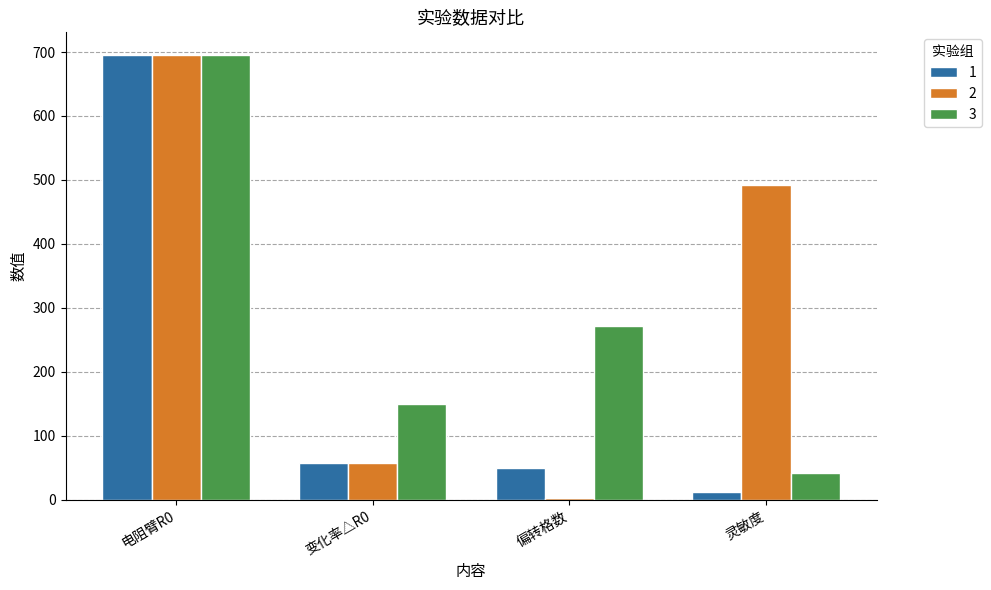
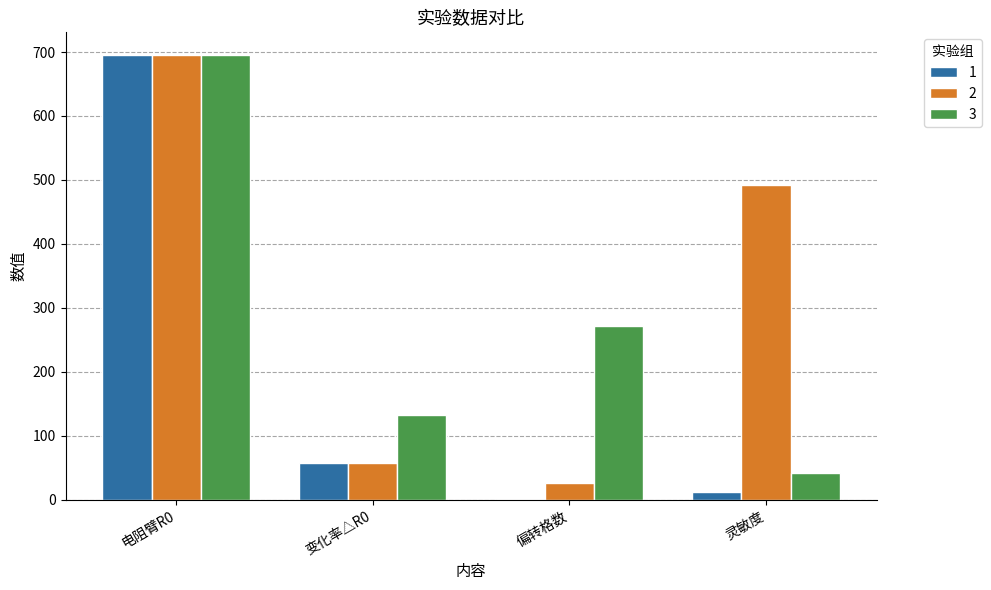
3, 变化率△R0: 150 -> 130
1, 偏转格数: 50 -> 0
2, 偏转格数: 0 -> 30
